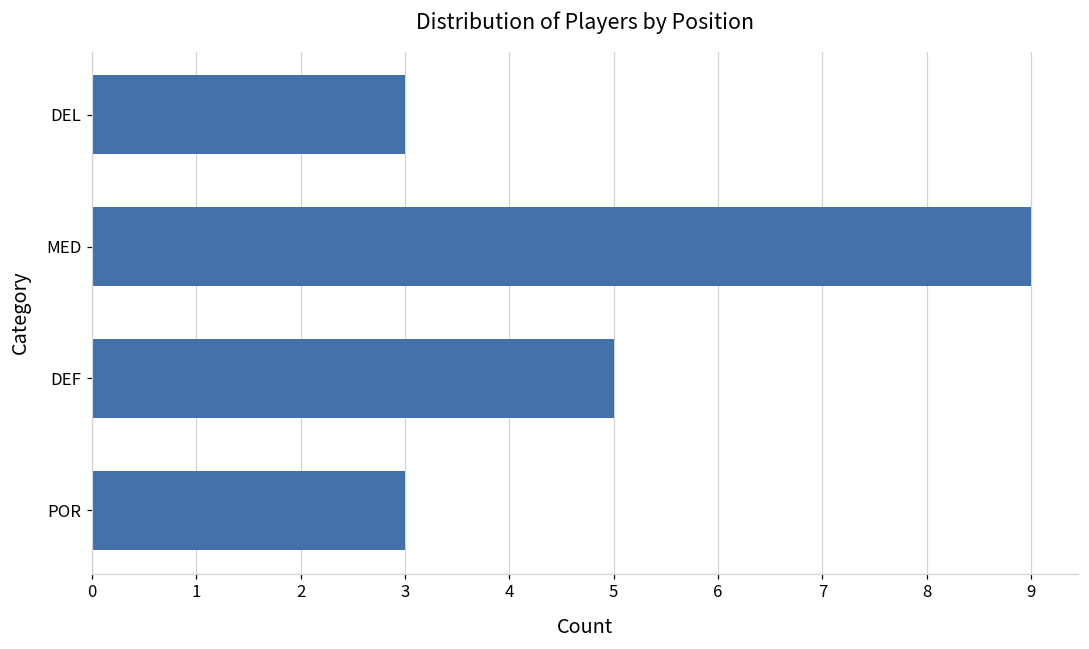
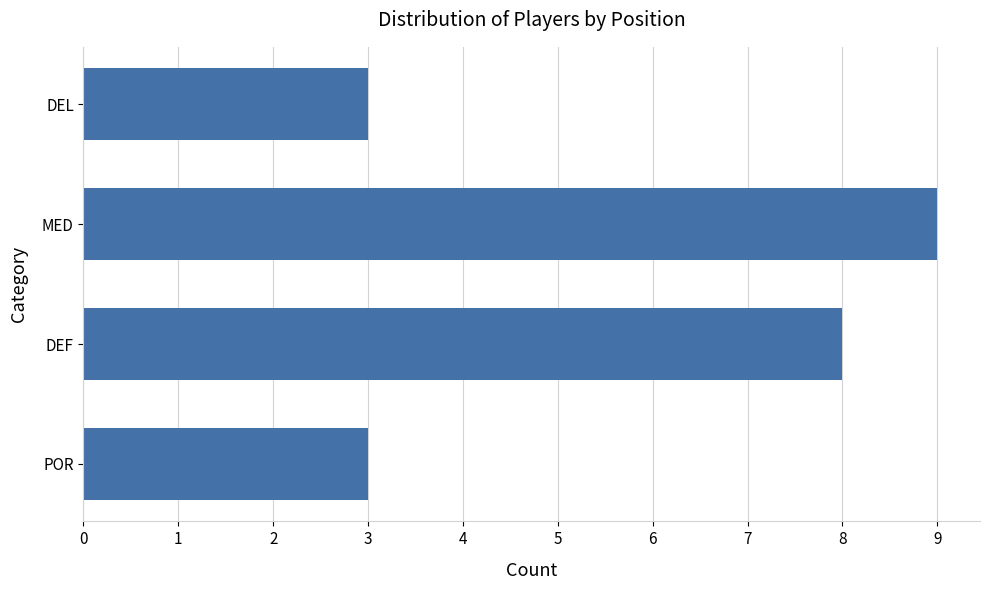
DEF: 5 -> 8
